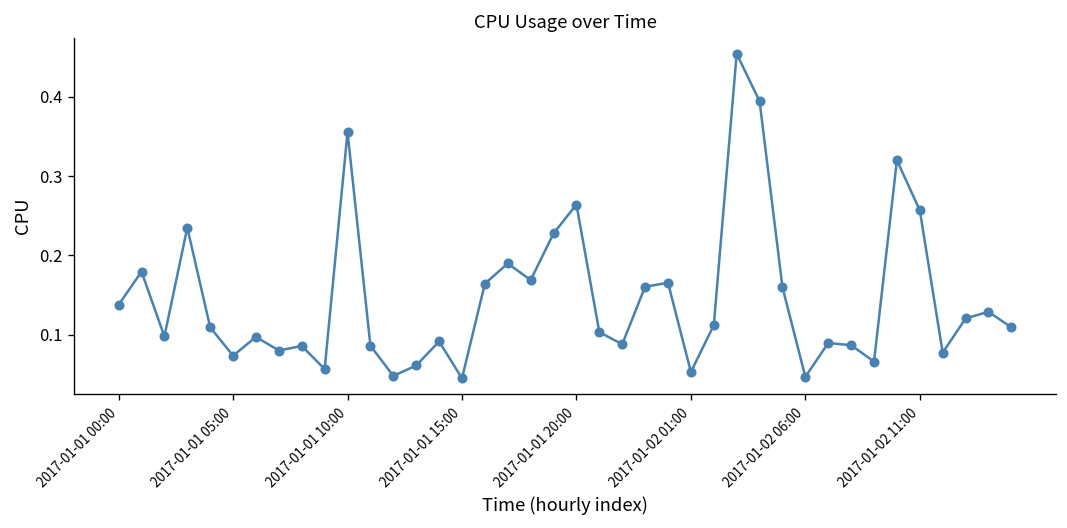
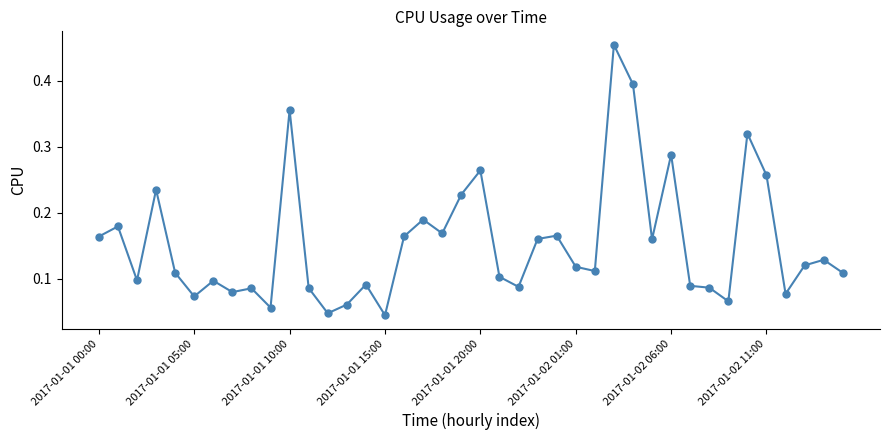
2017-01-01 00:00: 0.14 -> 0.16
2017-01-02 01:00: 0.05 -> 0.12
2017-01-02 06:00: 0.05 -> 0.29
